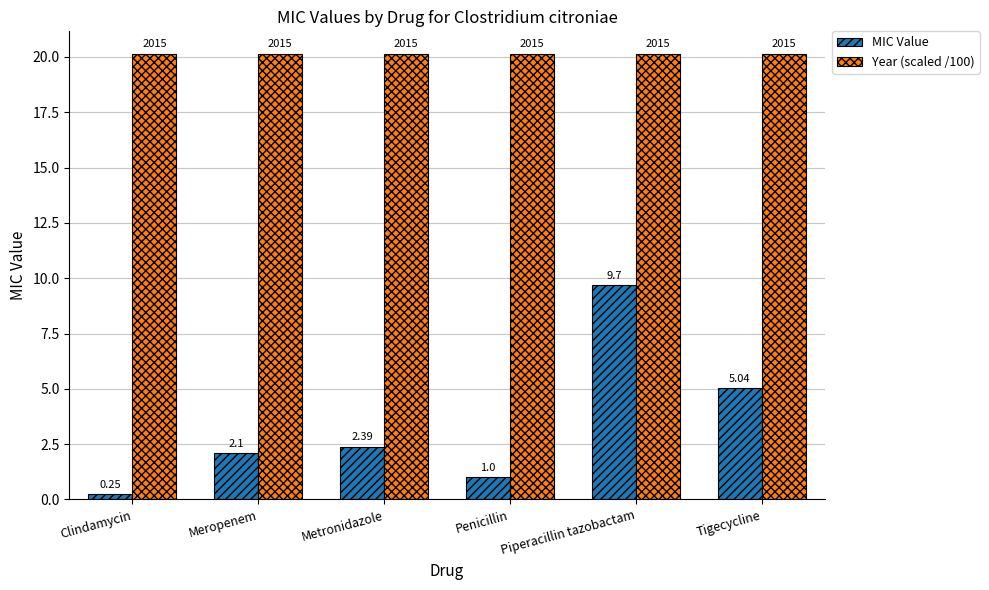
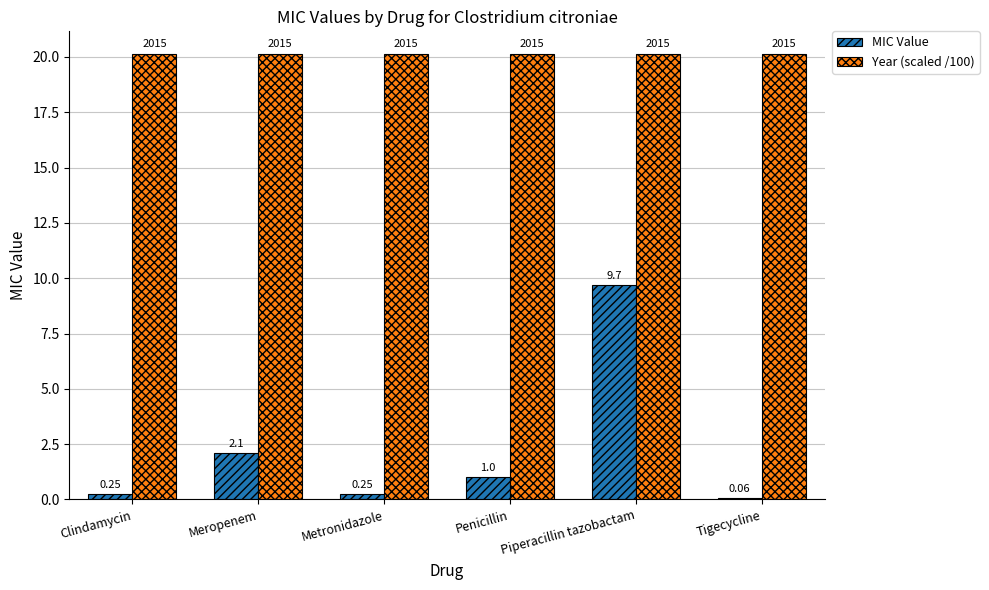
MIC Value, Metronidazole: 2.39 -> 0.25
MIC Value, Tigecycline: 5.04 -> 0.06
